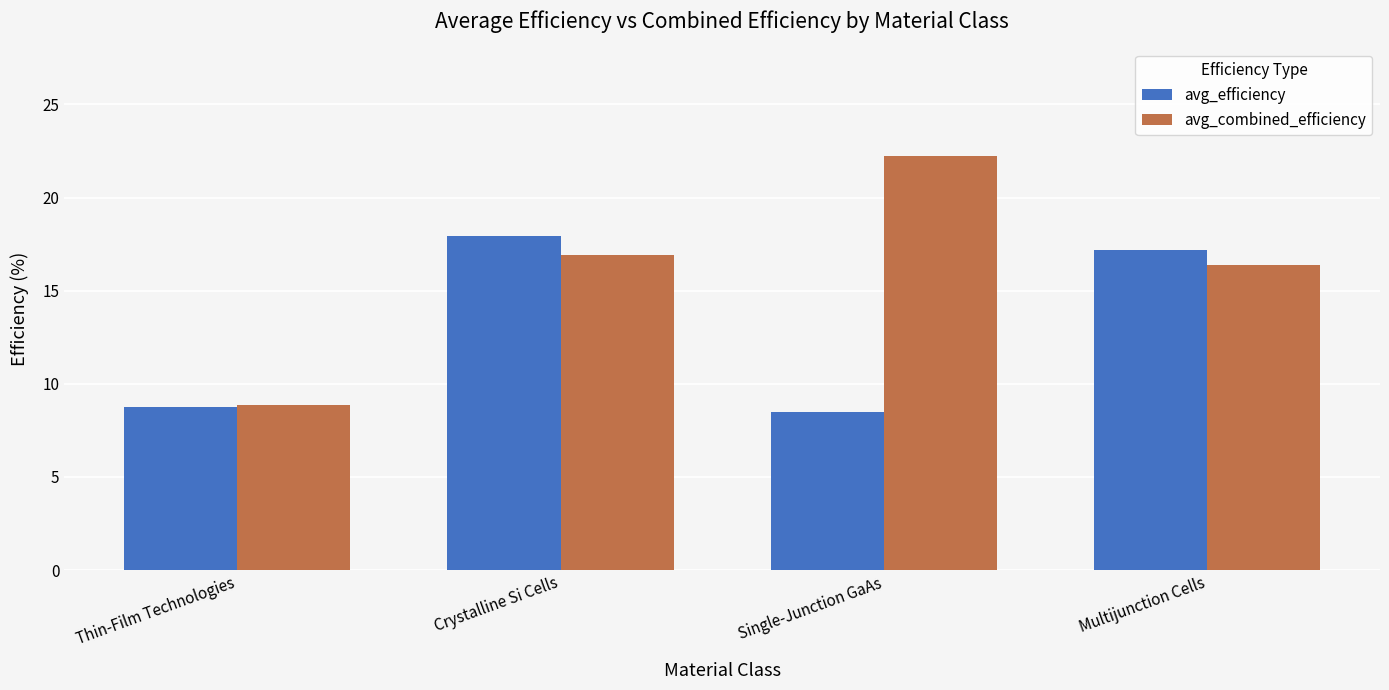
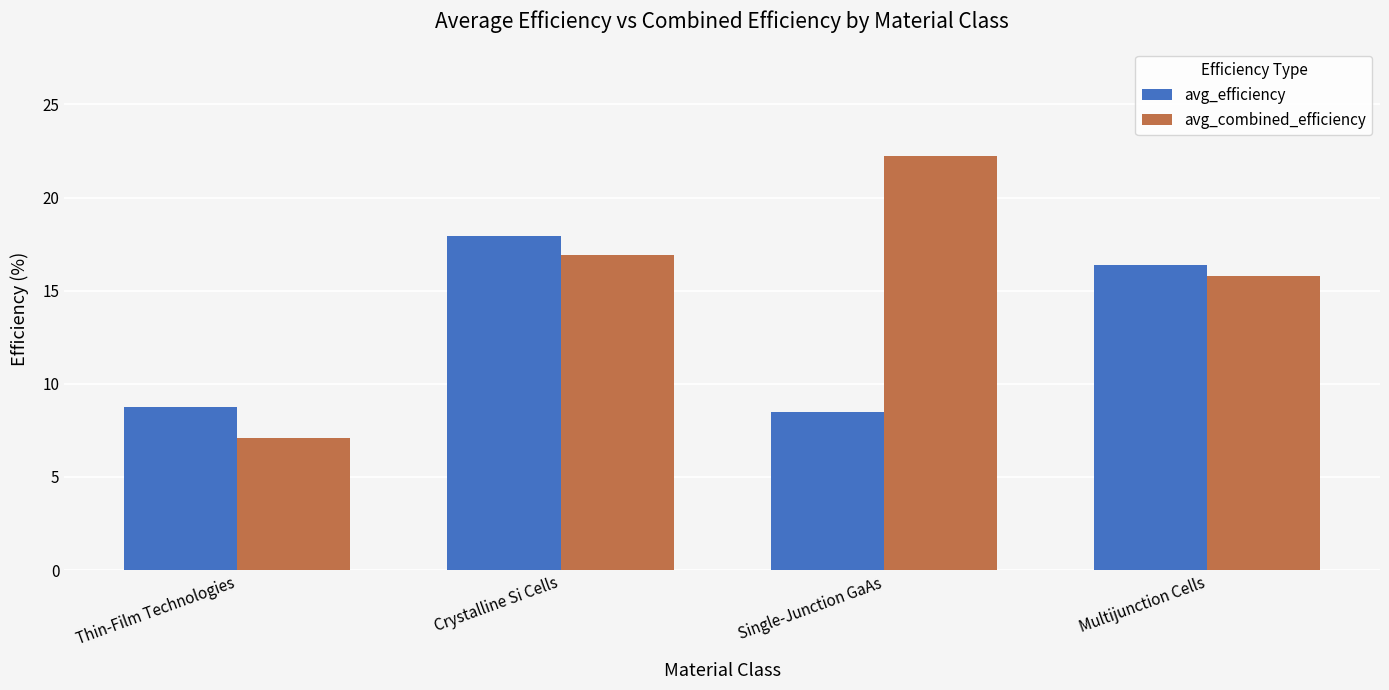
avg_combined_efficiency, Thin-Film Technologies: 8.9 -> 7.1
avg_efficiency, Multijunction Cells: 17.2 -> 16.4
avg_combined_efficiency, Multijunction Cells: 16.4 -> 15.8
